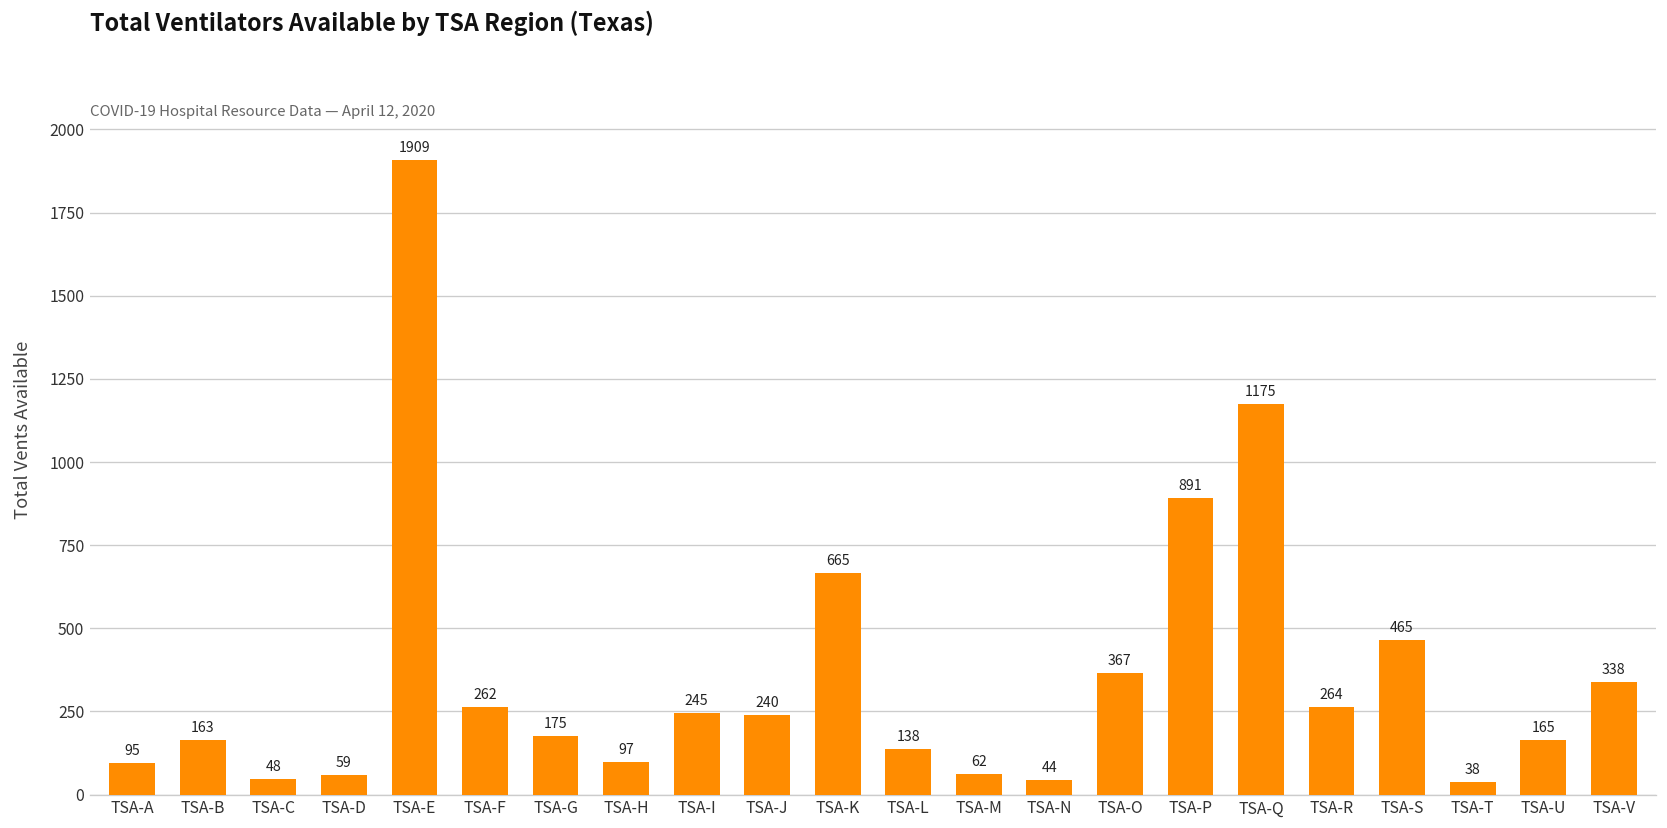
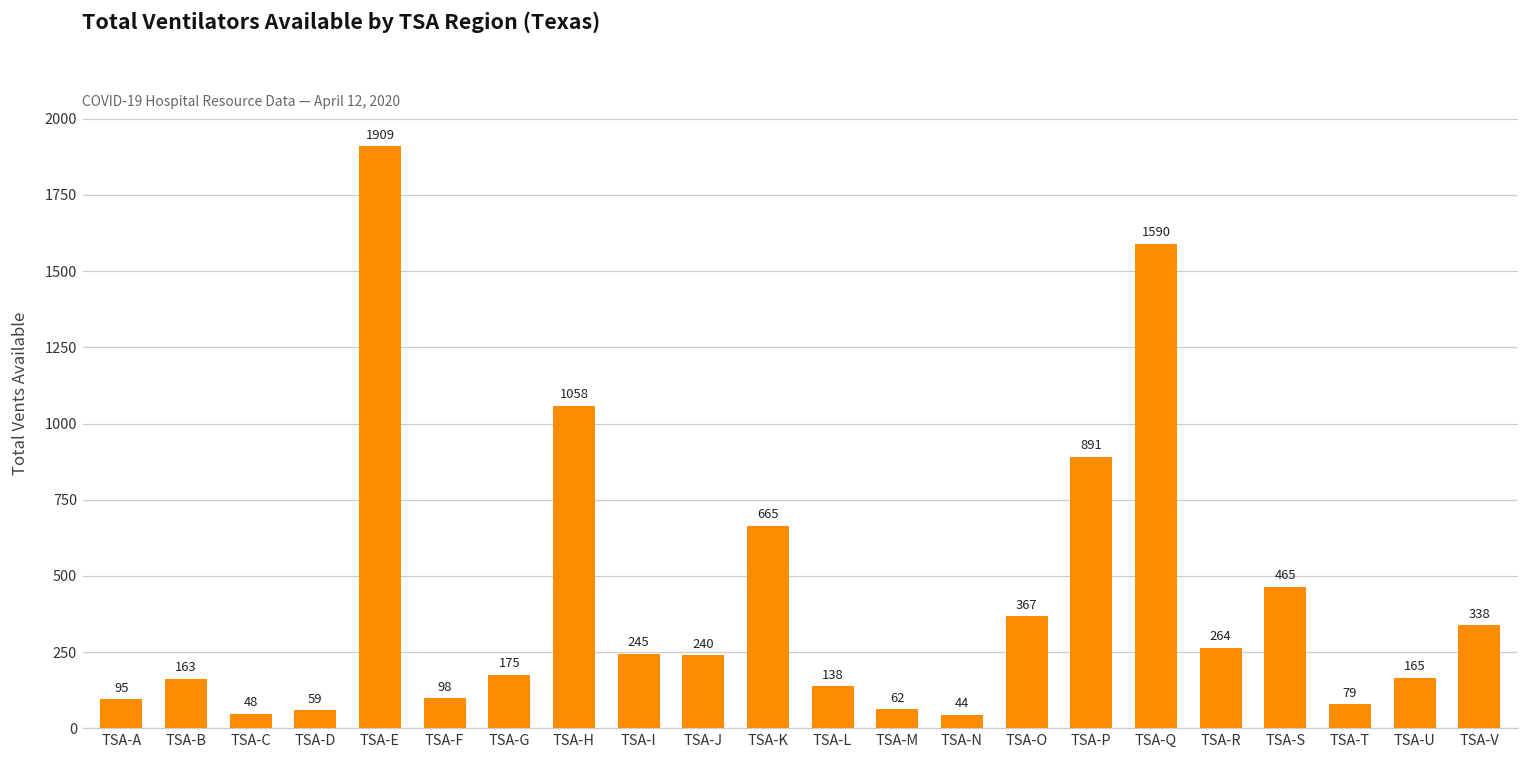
TSA-F: 262 -> 98
TSA-H: 97 -> 1058
TSA-Q: 1175 -> 1590
TSA-T: 38 -> 79
